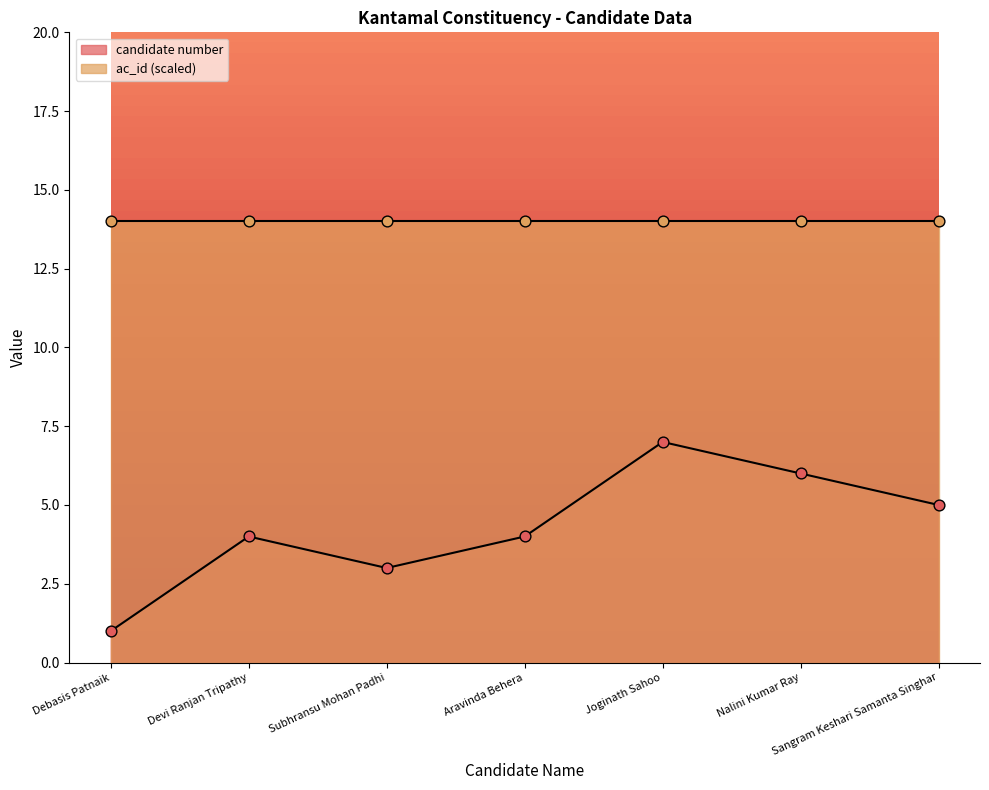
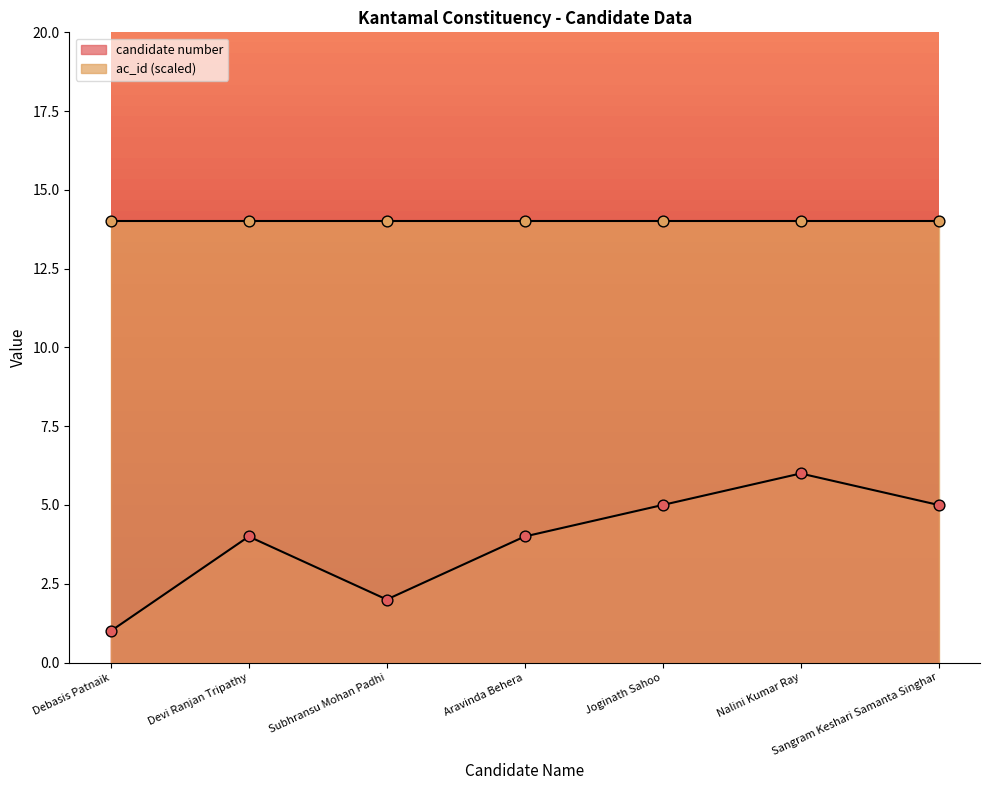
candidate number, Subhransu Mohan Padhi: 3 -> 2
candidate number, Joginath Sahoo: 7 -> 5
